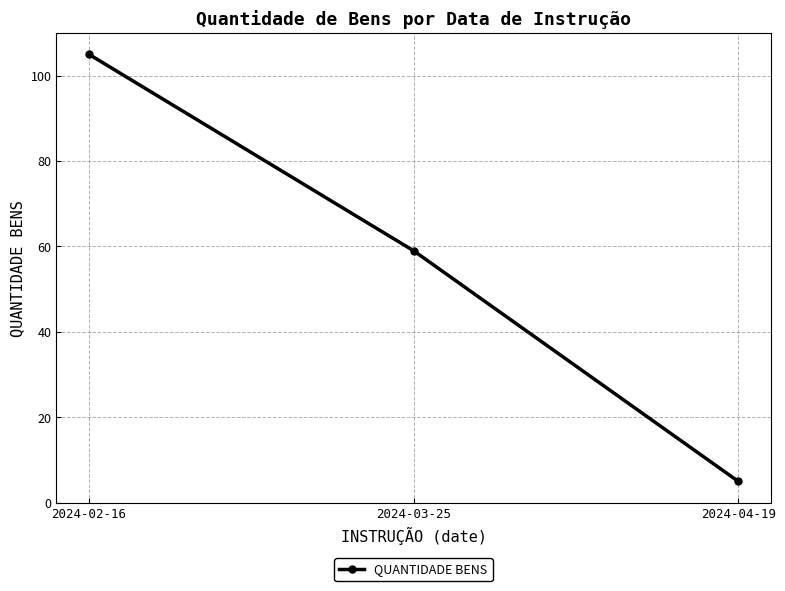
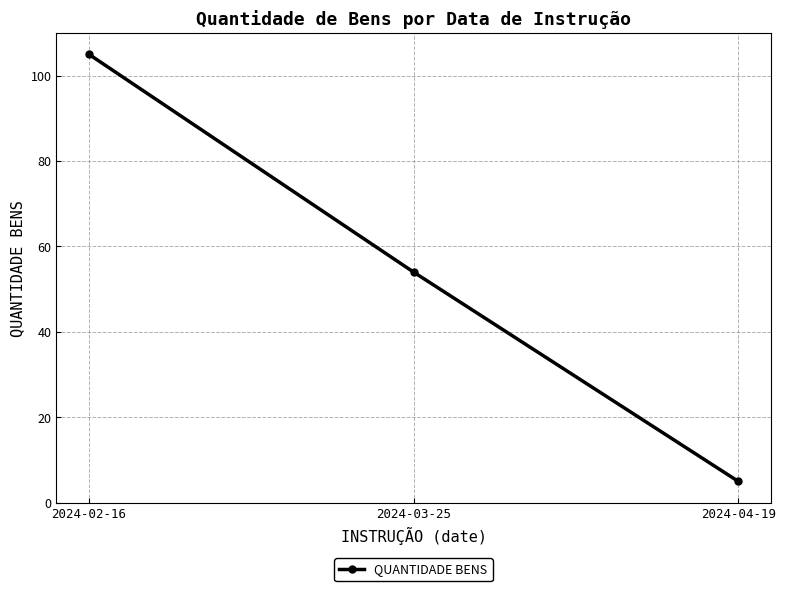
2024-03-25: 59 -> 54
